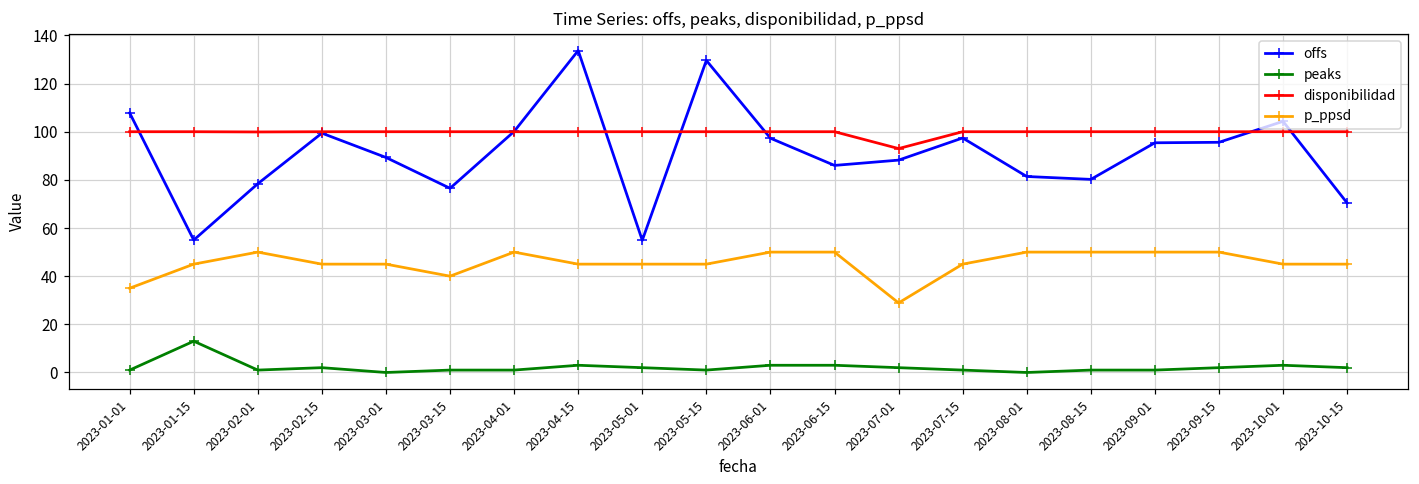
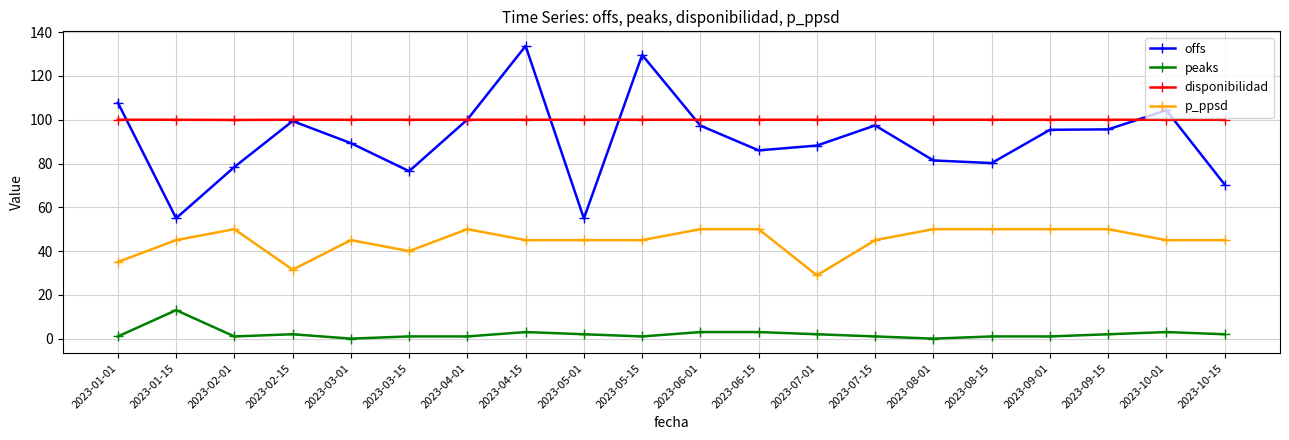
p_ppsd, 2023-02-15: 45 -> 32
disponibilidad, 2023-07-01: 93 -> 100
